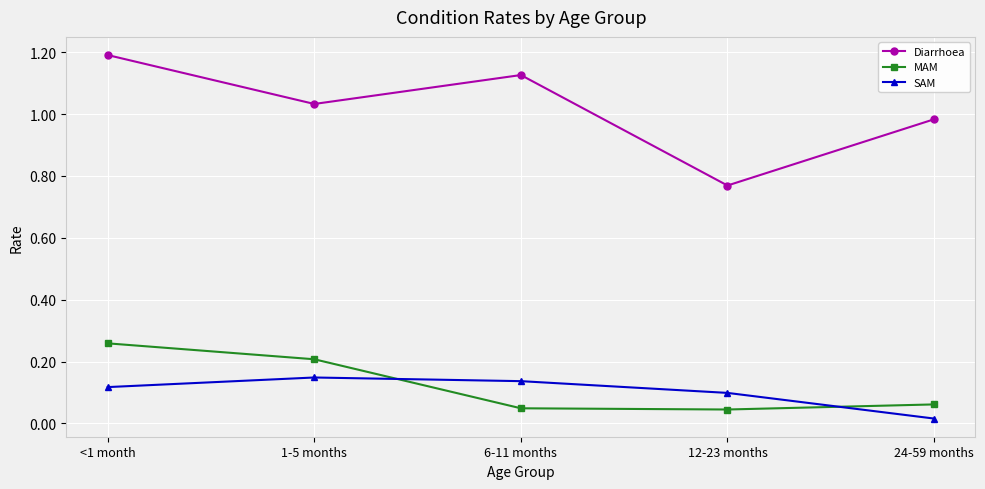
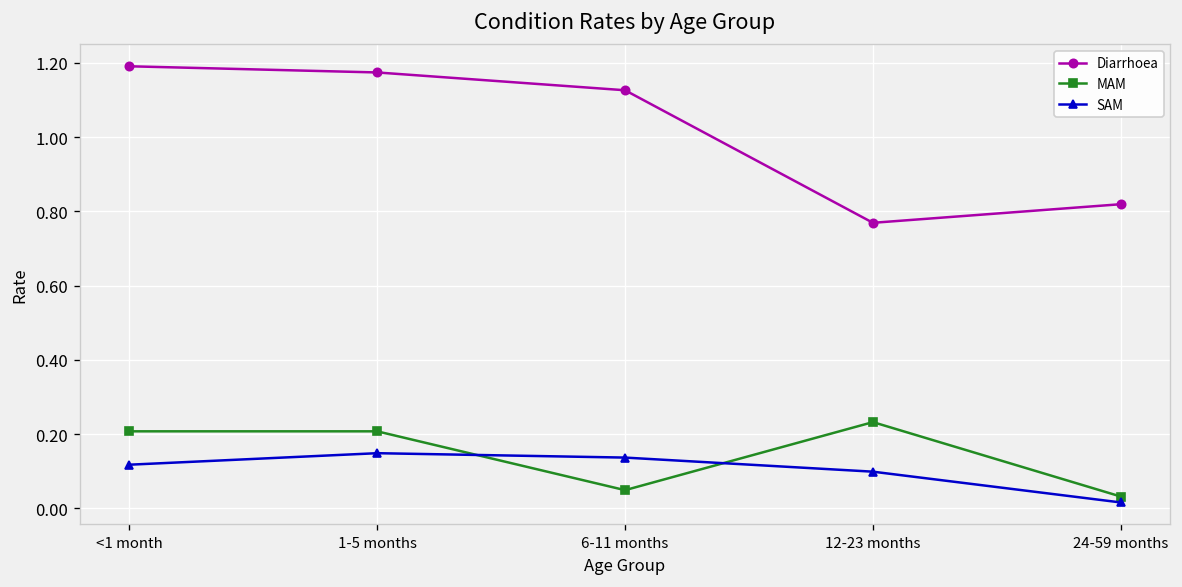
MAM, <1 month: 0.26 -> 0.21
Diarrhoea, 1-5 months: 1.03 -> 1.17
MAM, 12-23 months: 0.05 -> 0.23
Diarrhoea, 24-59 months: 0.98 -> 0.82
MAM, 24-59 months: 0.06 -> 0.03
